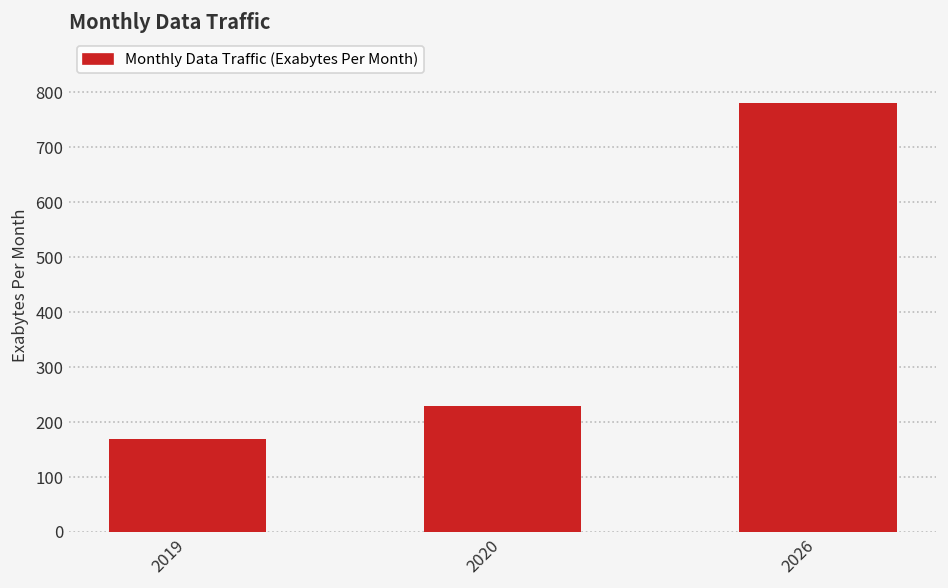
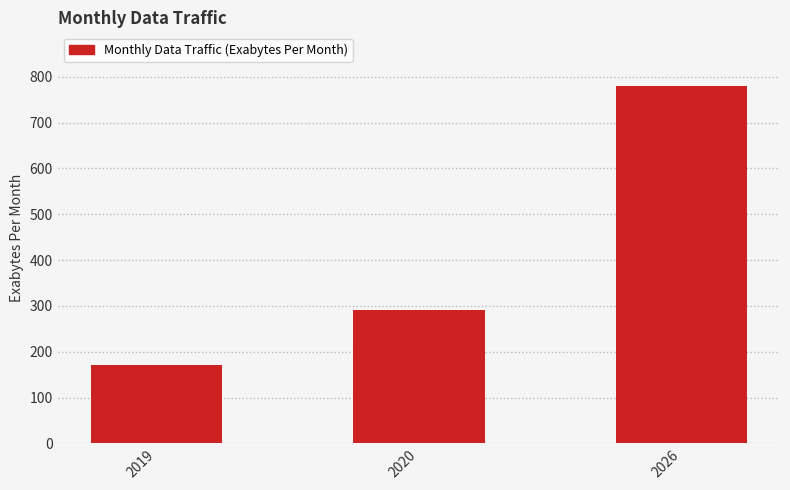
2020: 230 -> 290
